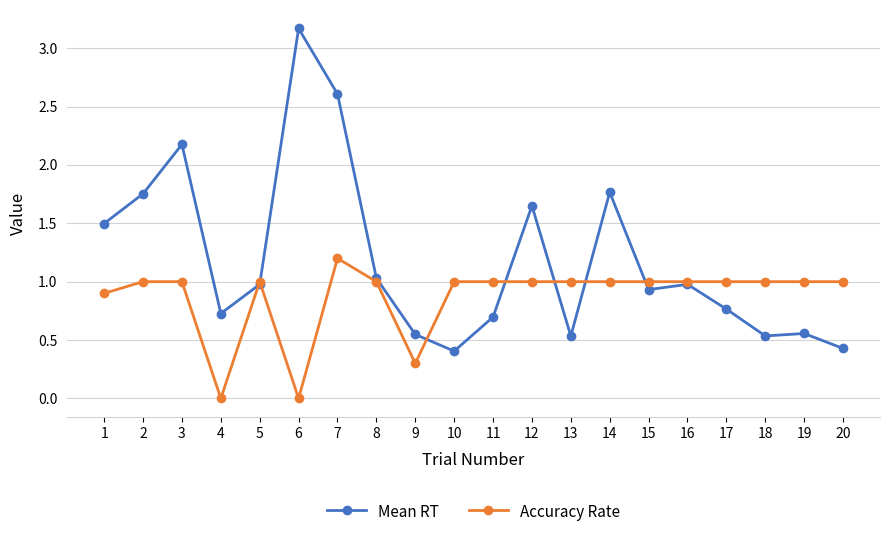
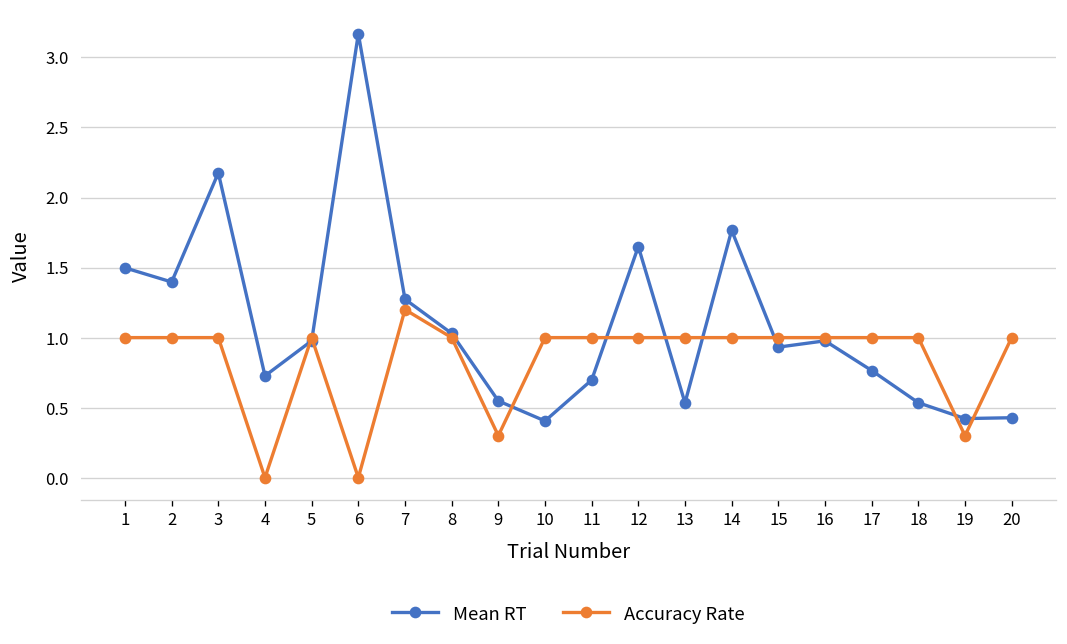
Accuracy Rate, 1: 0.9 -> 1.0
Mean RT, 2: 1.75 -> 1.40
Mean RT, 7: 2.61 -> 1.27
Mean RT, 19: 0.56 -> 0.42
Accuracy Rate, 19: 1.0 -> 0.3
